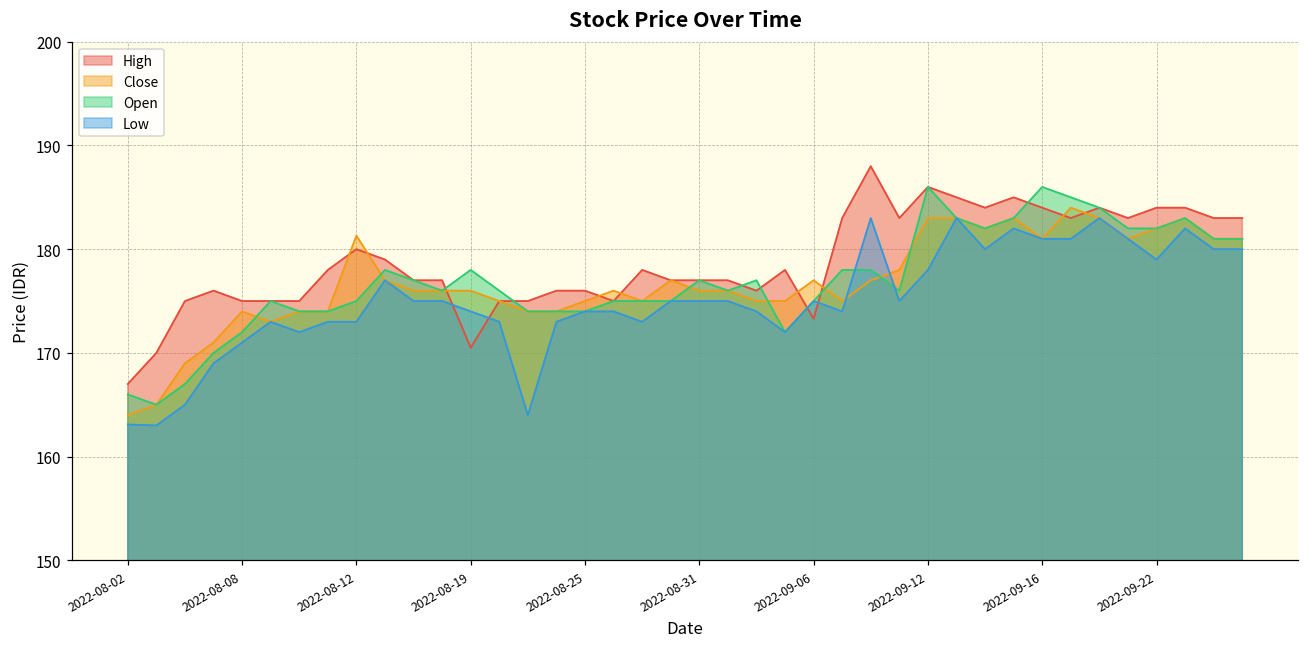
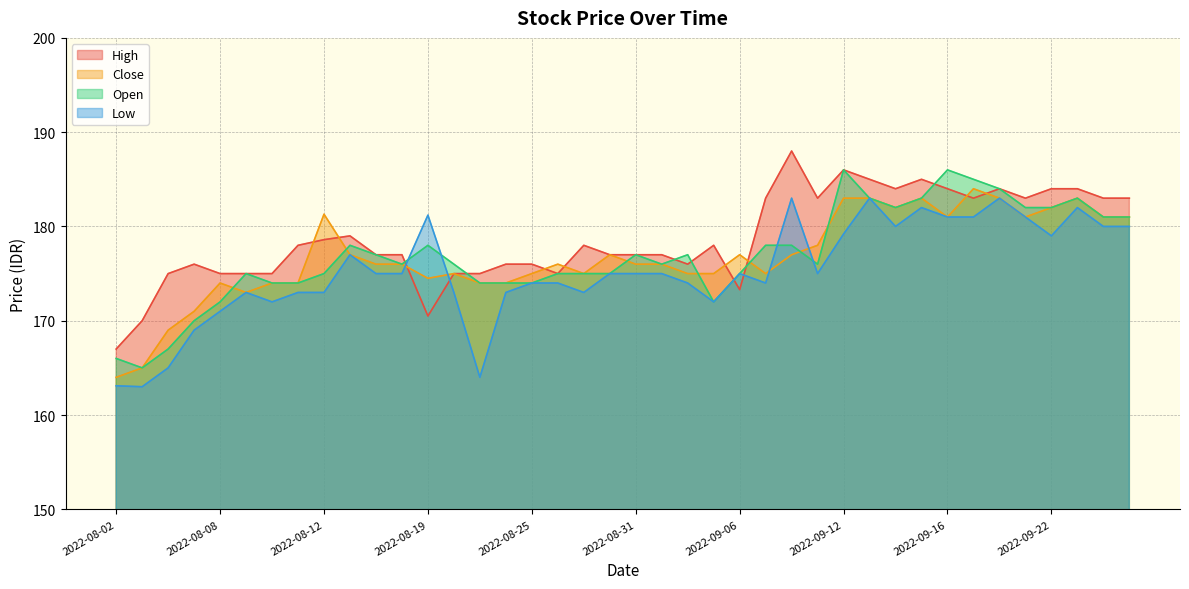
High, 2022-08-12: 180 -> 179
Close, 2022-08-19: 176 -> 175
Low, 2022-08-19: 174 -> 181
Low, 2022-09-12: 178 -> 179
